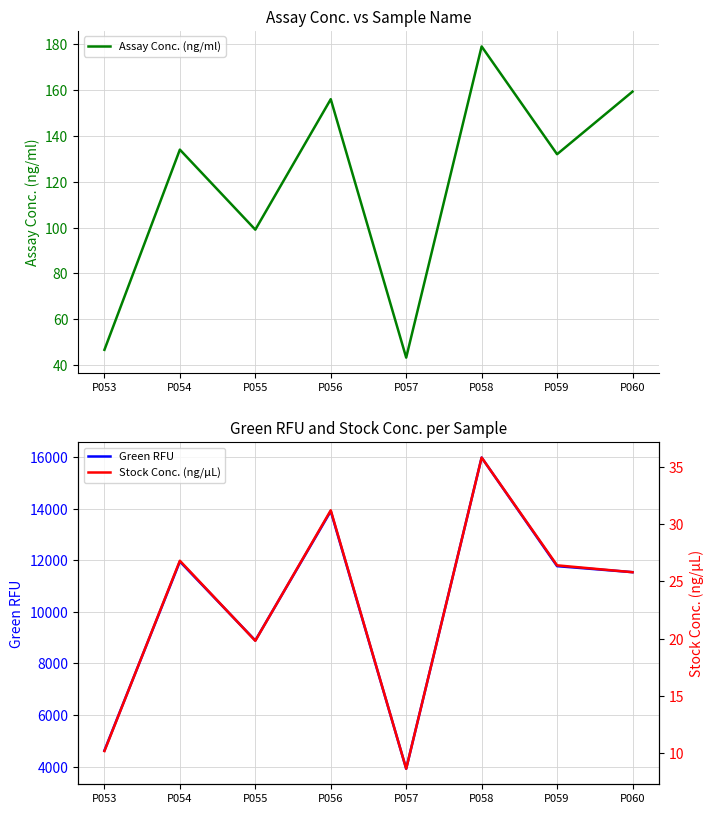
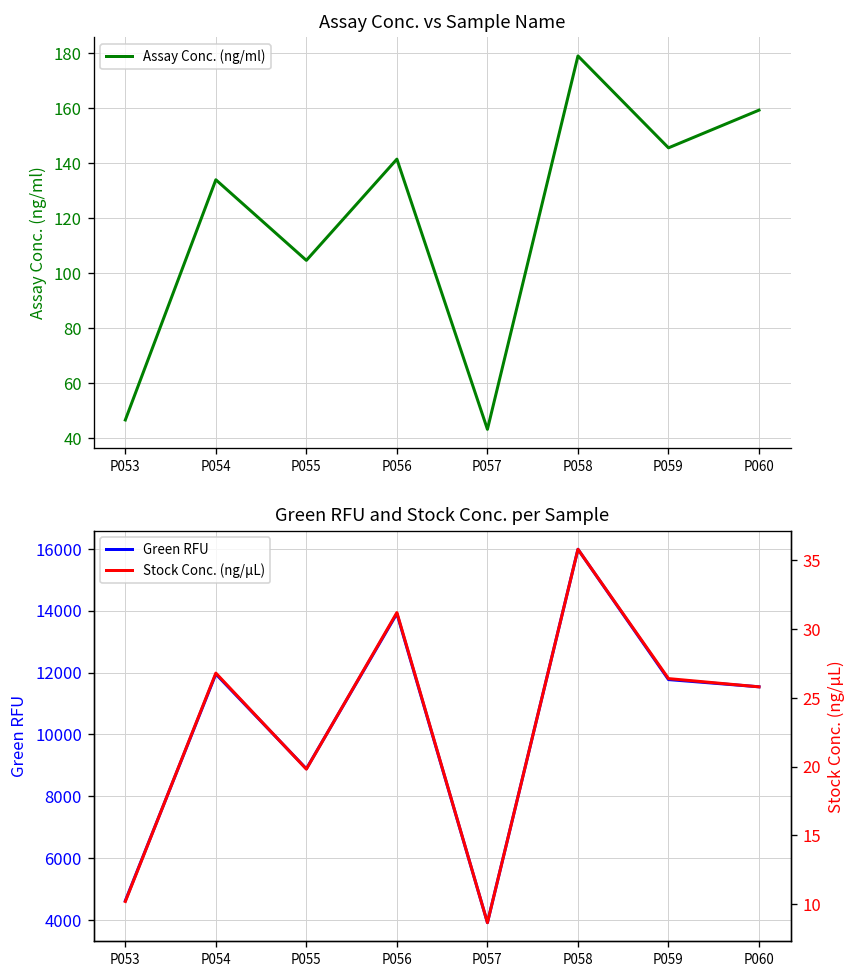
Assay Conc. vs Sample Name, P055: 99 -> 105
Assay Conc. vs Sample Name, P056: 156 -> 142
Assay Conc. vs Sample Name, P059: 132 -> 146
